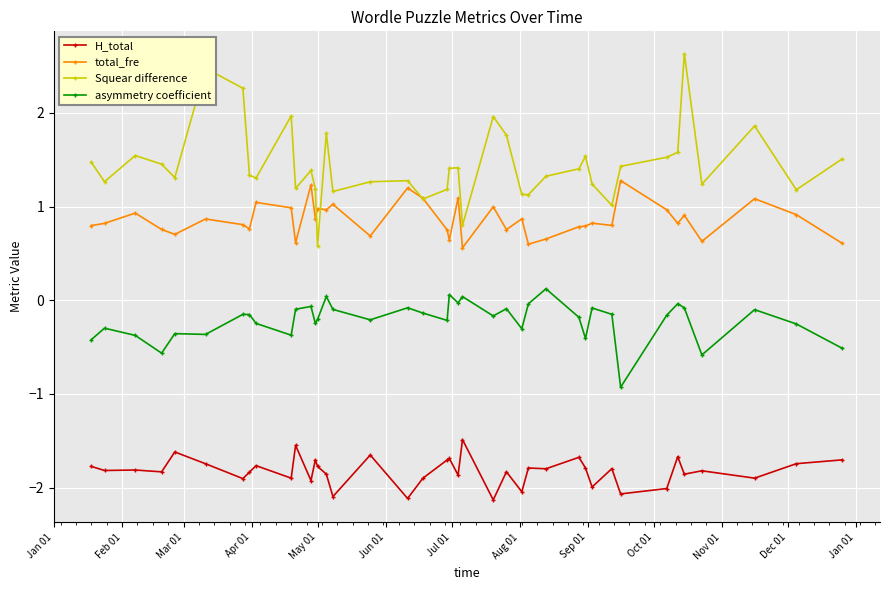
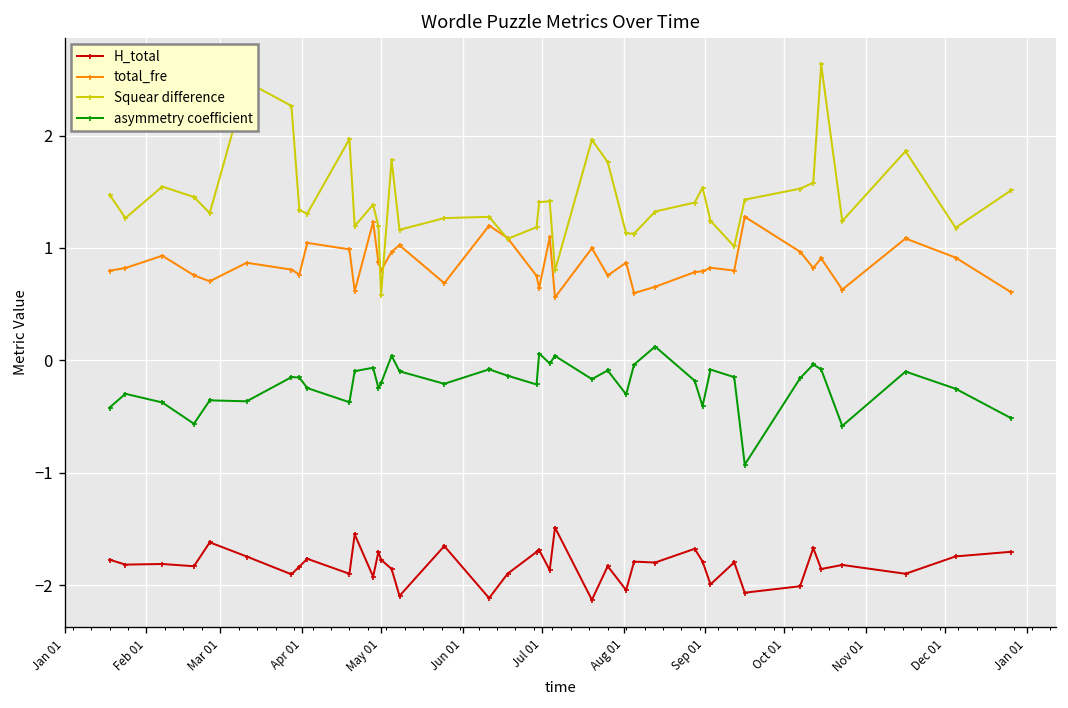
total_fre, May 01: 1.0 -> 0.8
